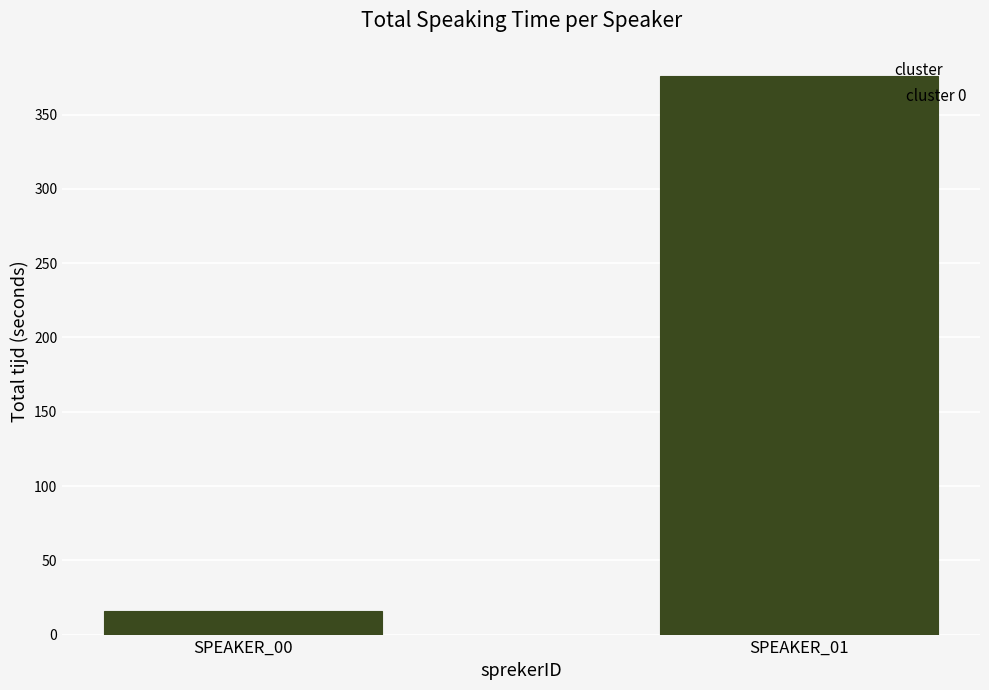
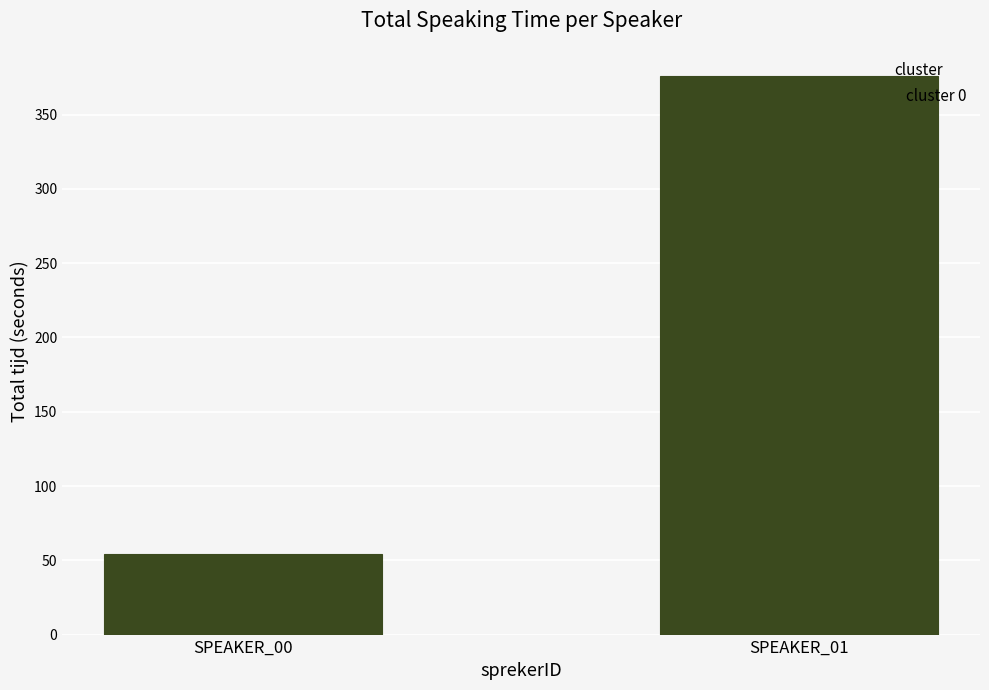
SPEAKER_00: 16 -> 54
